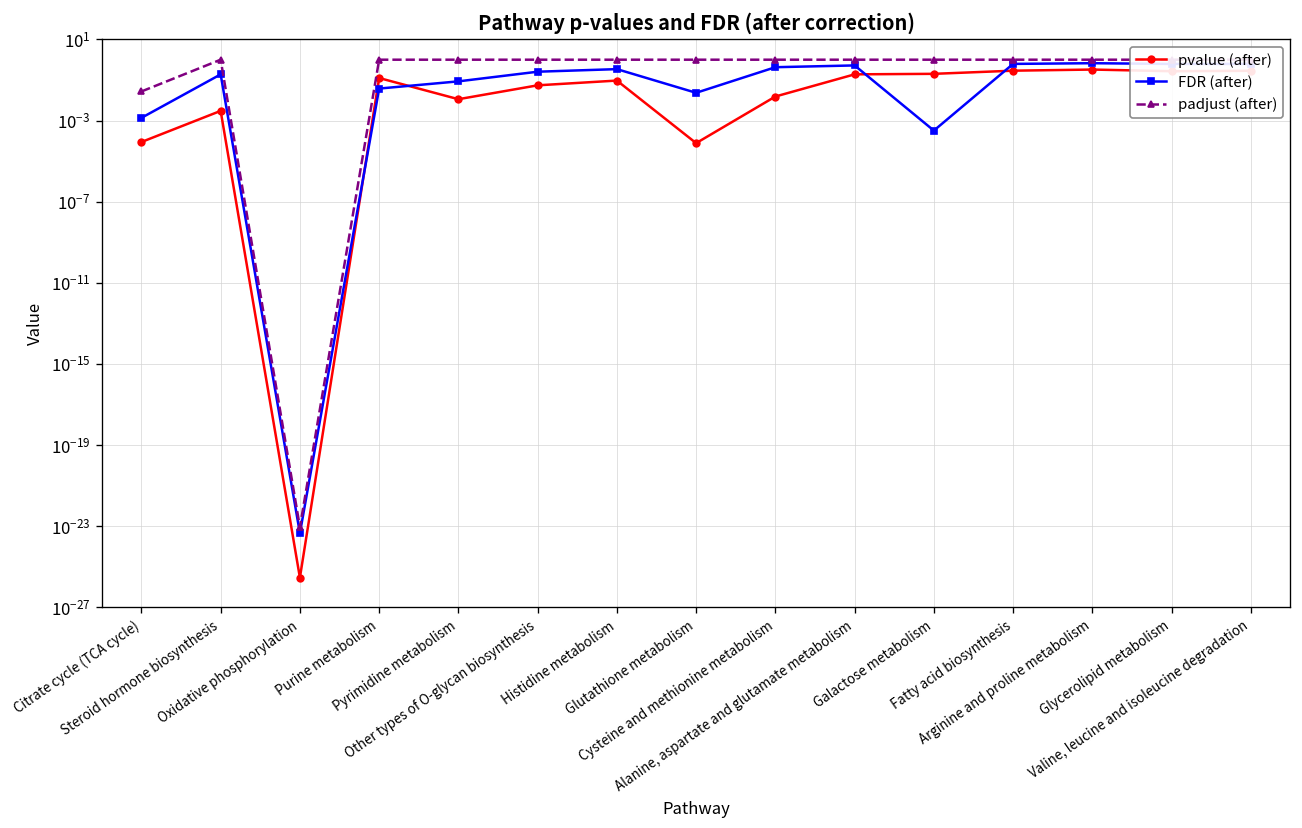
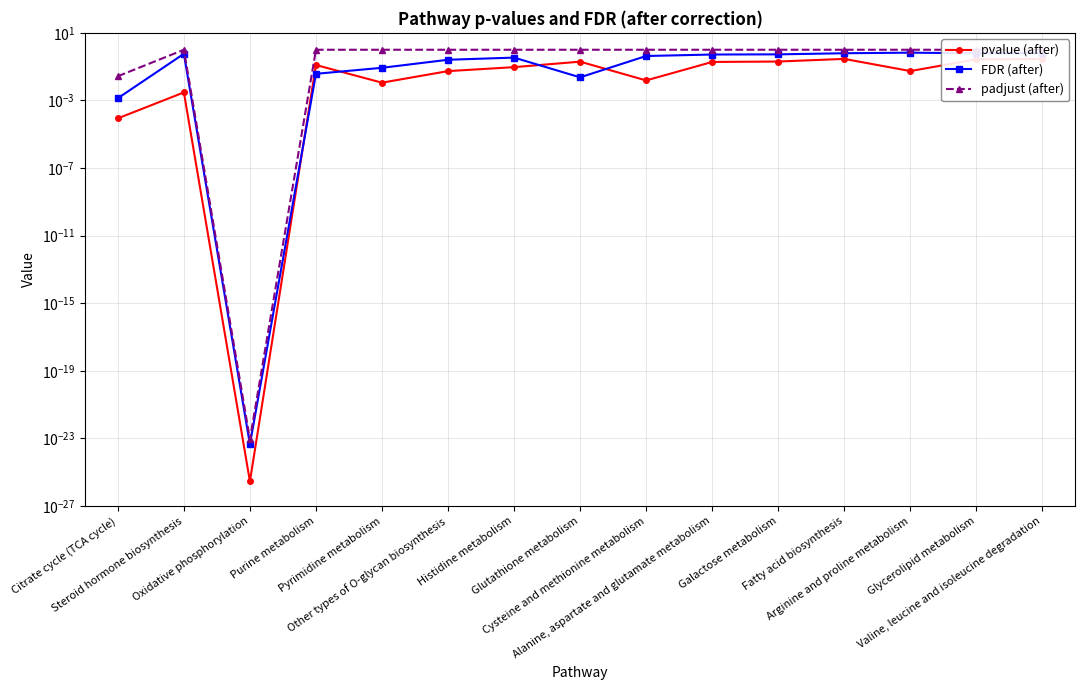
FDR (after), Steroid hormone biosynthesis: 0.2 -> 0.6
pvalue (after), Glutathione metabolism: 0.0001 -> 0.2
FDR (after), Galactose metabolism: 0.0003 -> 0.5
pvalue (after), Arginine and proline metabolism: 0.3 -> 0.05
